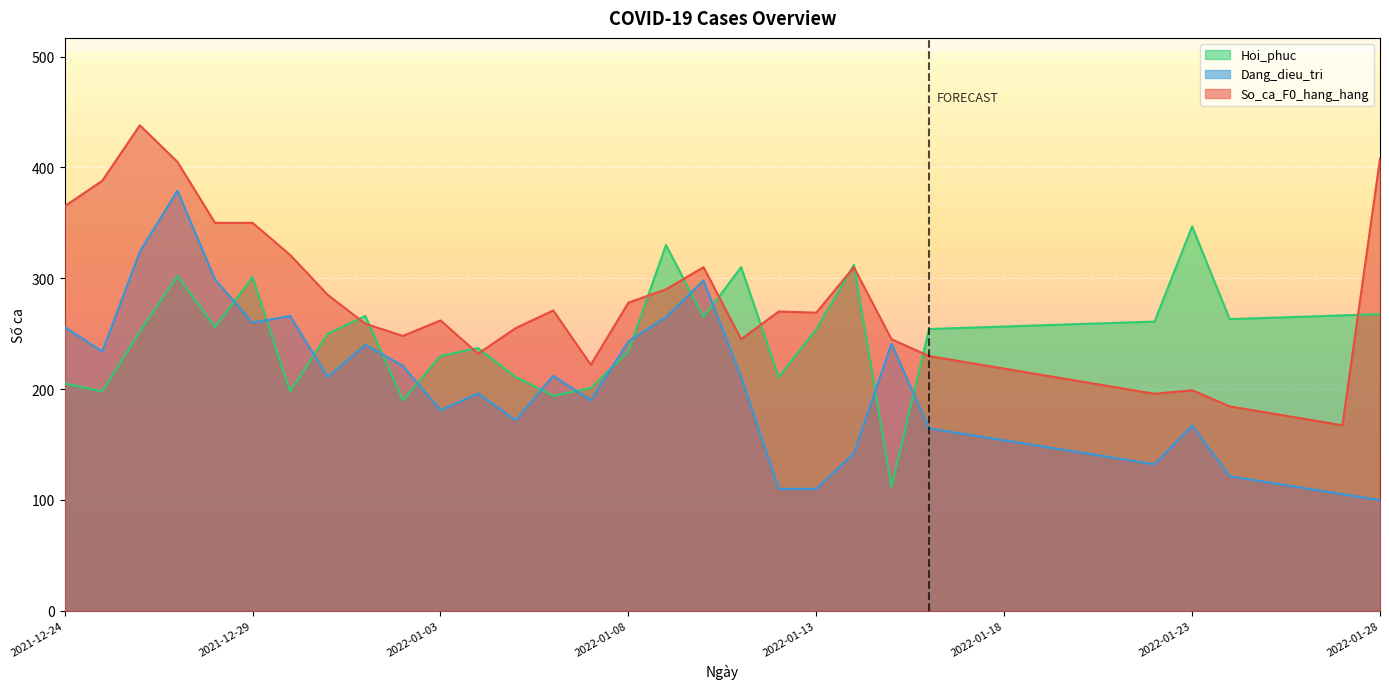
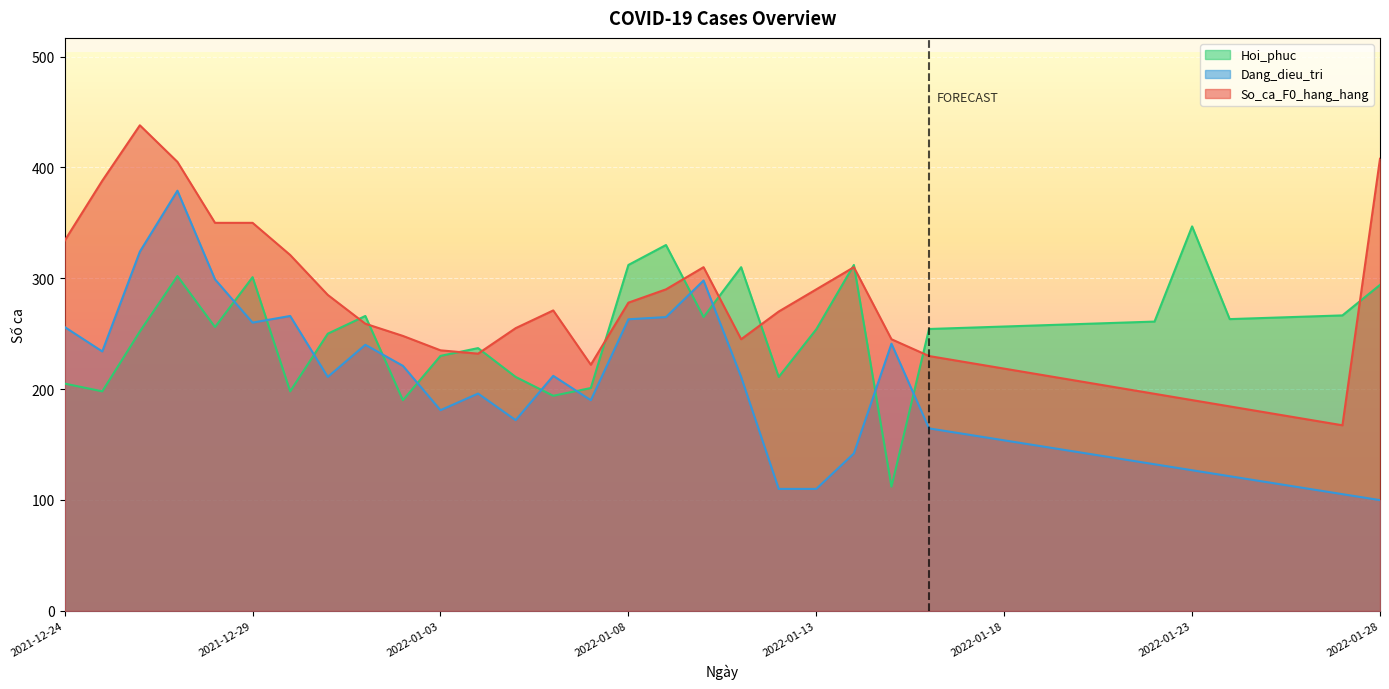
So_ca_F0_hang_hang, 2021-12-24: 365 -> 334
So_ca_F0_hang_hang, 2022-01-03: 262 -> 235
Hoi_phuc, 2022-01-08: 234 -> 312
Dang_dieu_tri, 2022-01-08: 243 -> 263
So_ca_F0_hang_hang, 2022-01-13: 269 -> 290
Dang_dieu_tri, 2022-01-23: 167 -> 127
So_ca_F0_hang_hang, 2022-01-23: 199 -> 190
Hoi_phuc, 2022-01-28: 268 -> 294
